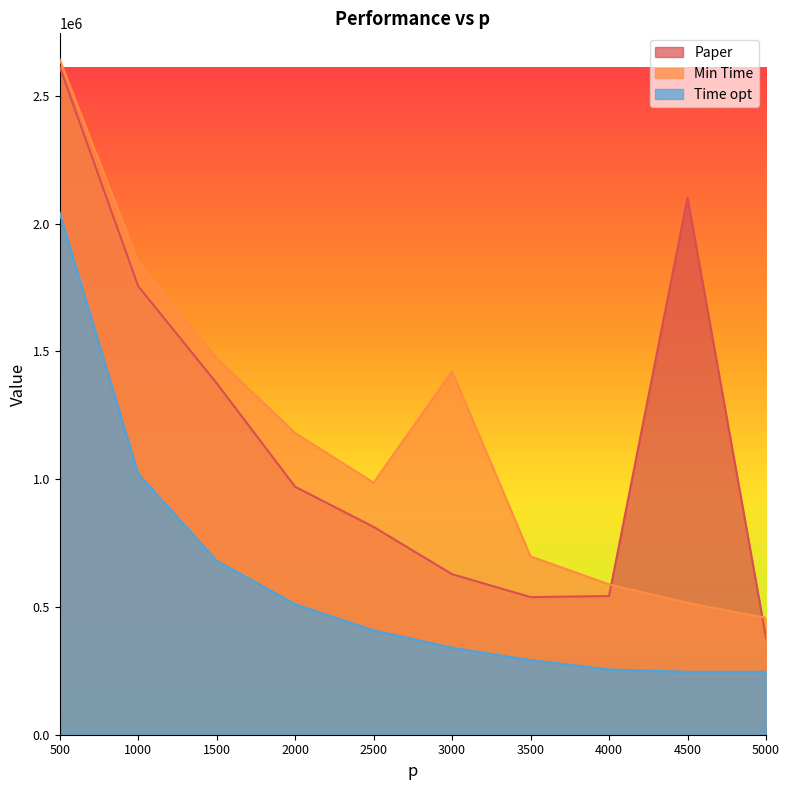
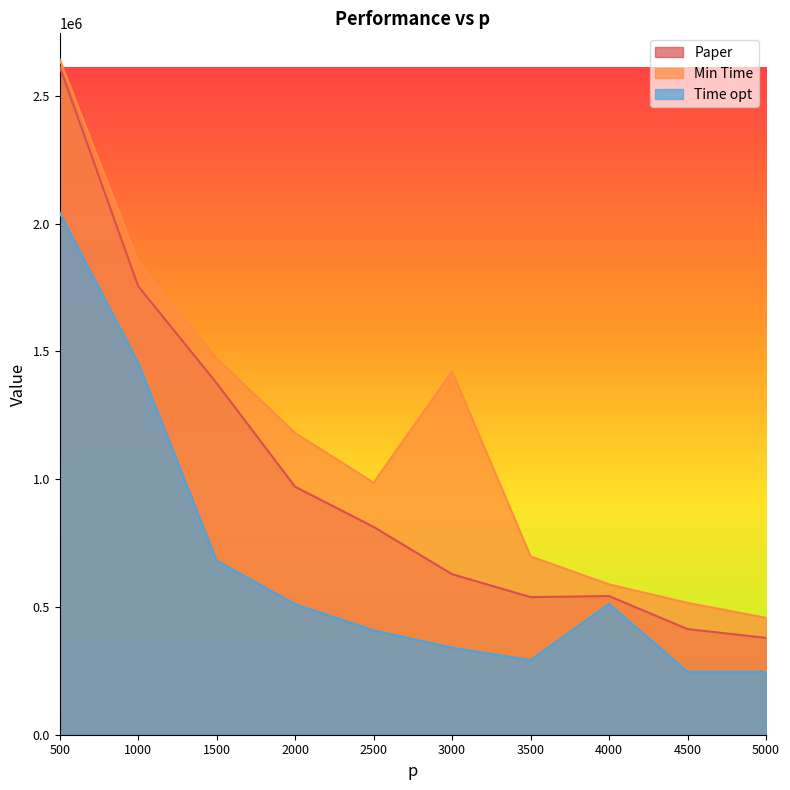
Time opt, 1000: 1020000 -> 1460000
Time opt, 4000: 260000 -> 510000
Paper, 4500: 2100000 -> 410000
